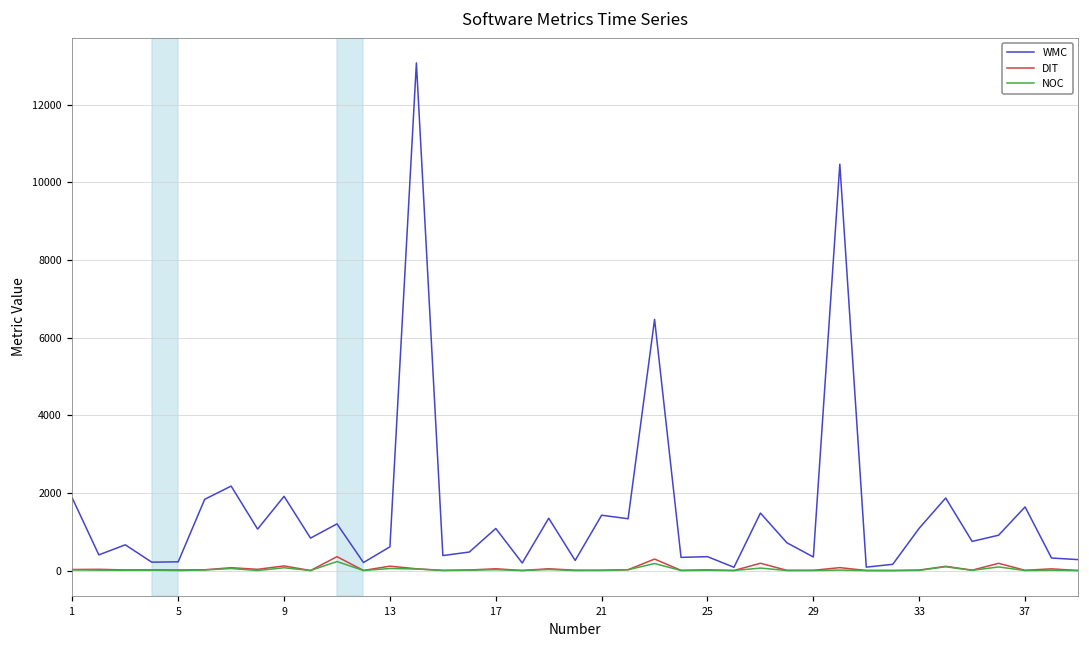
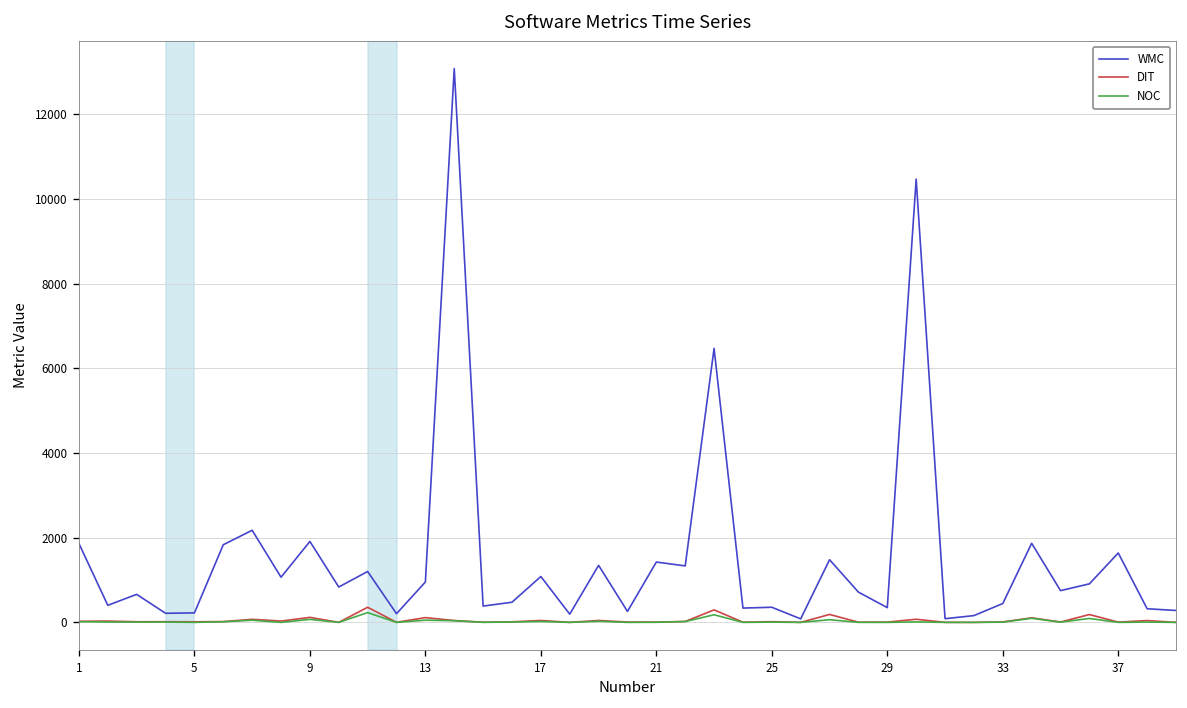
WMC, 13: 600 -> 1000
WMC, 33: 1100 -> 400
